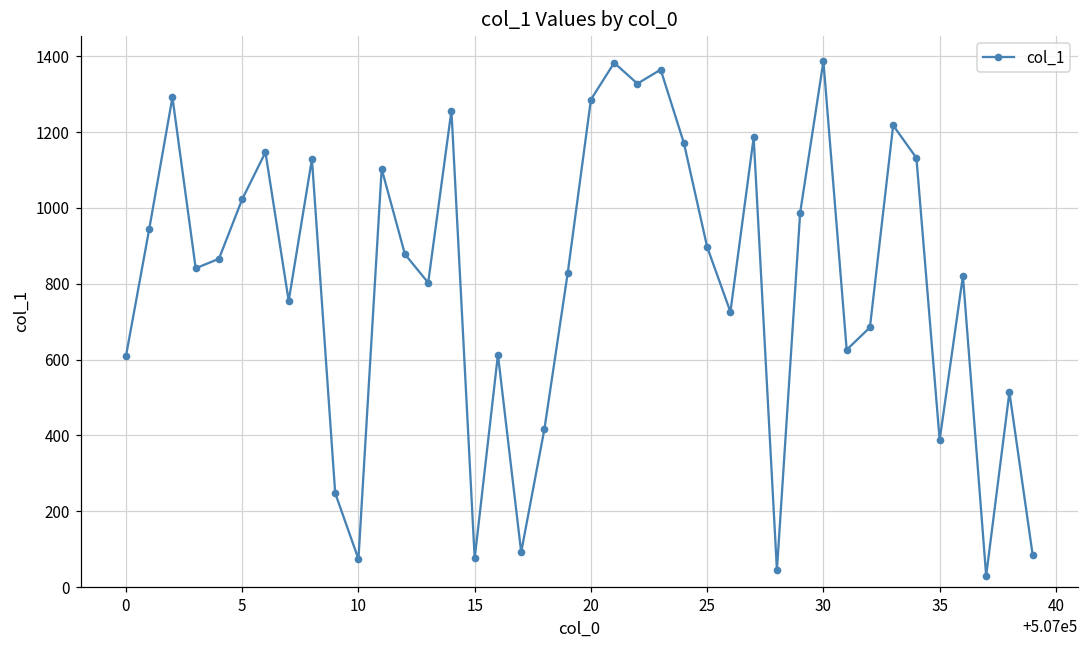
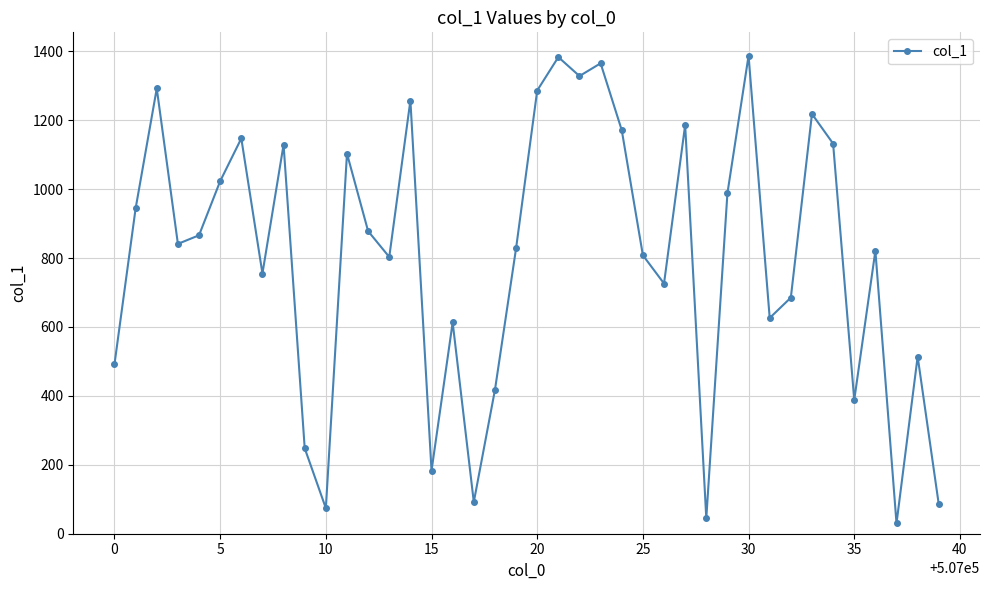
0: 610 -> 490
15: 80 -> 180
25: 900 -> 810
